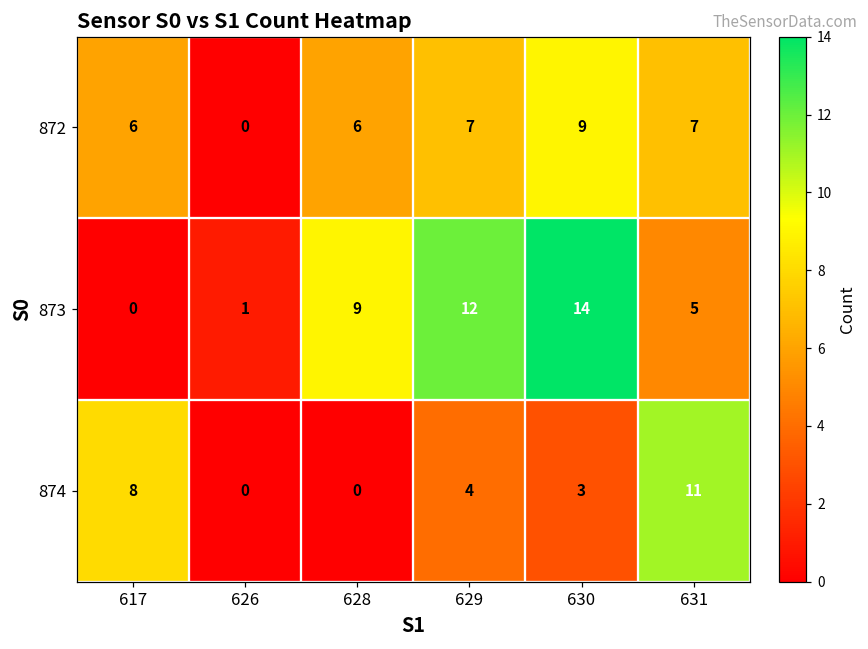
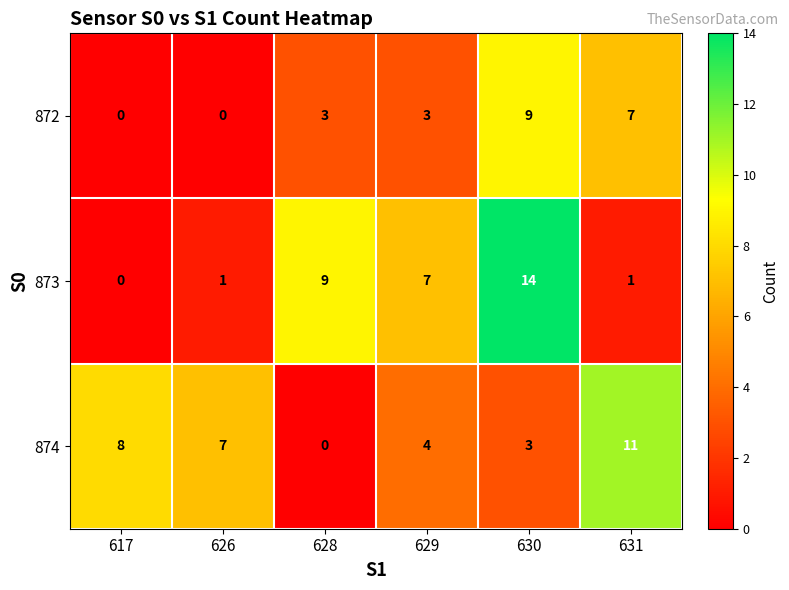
872, 617: 6 -> 0
872, 628: 6 -> 3
872, 629: 7 -> 3
873, 629: 12 -> 7
873, 631: 5 -> 1
874, 626: 0 -> 7
